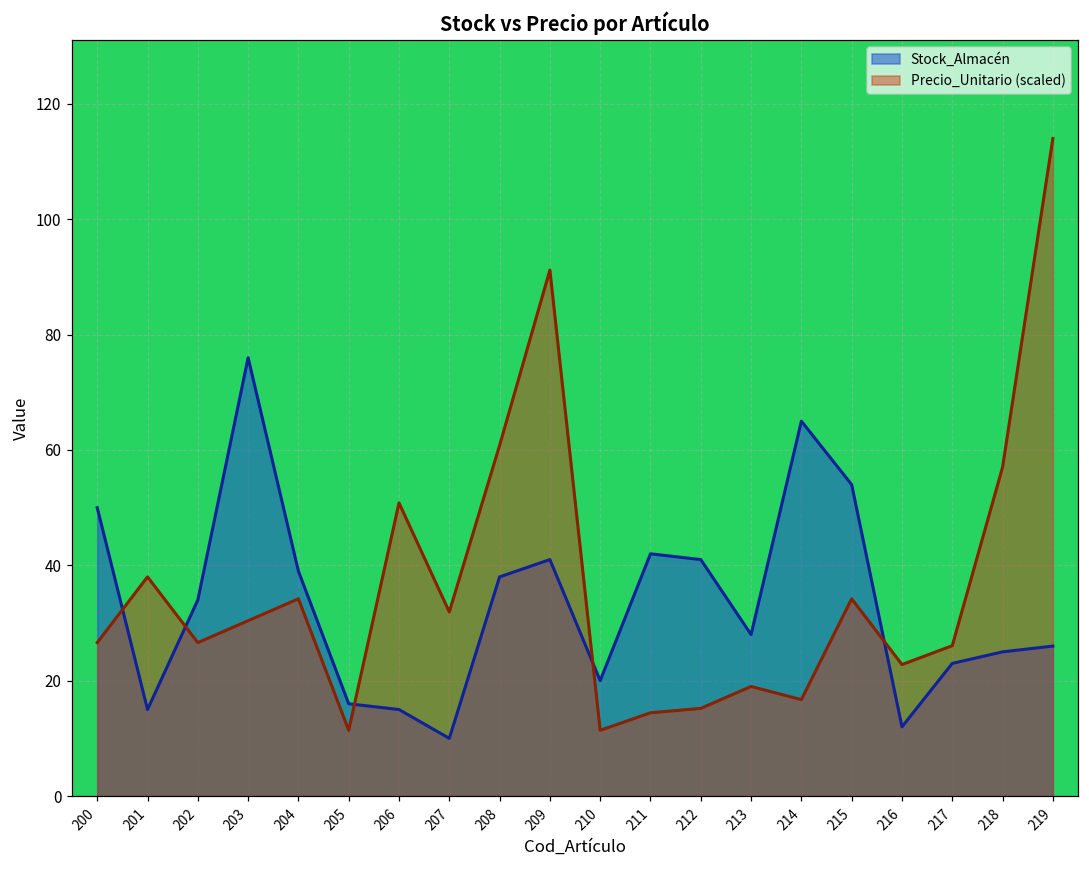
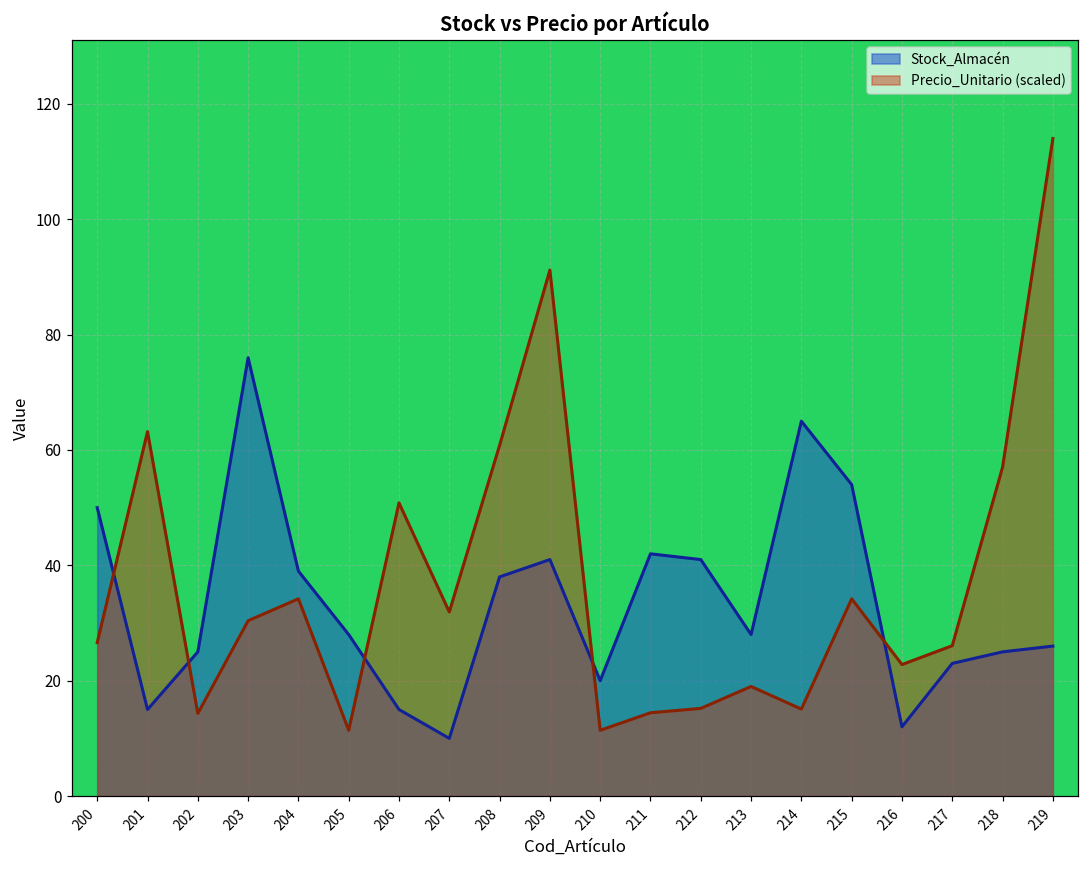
Precio_Unitario (scaled), 201: 38 -> 63
Stock_Almacén, 202: 34 -> 25
Precio_Unitario (scaled), 202: 27 -> 14
Stock_Almacén, 205: 16 -> 28
Precio_Unitario (scaled), 214: 17 -> 15
